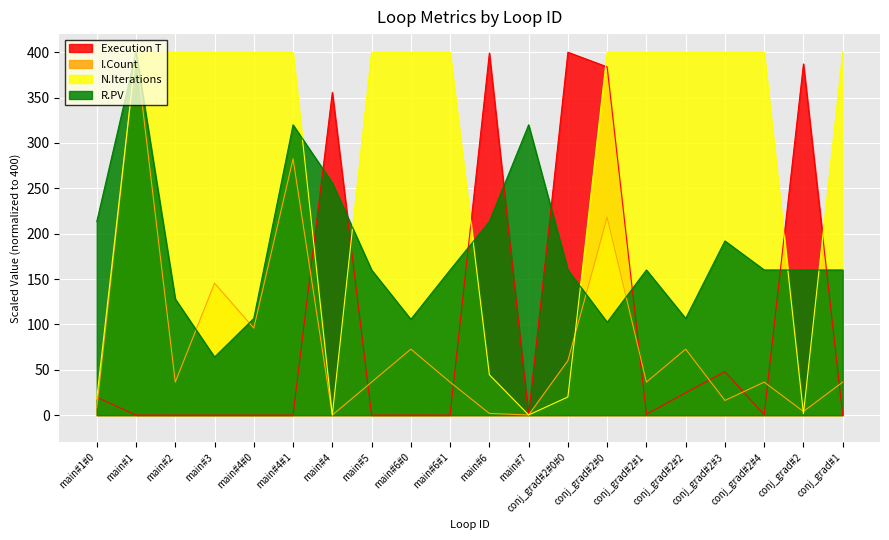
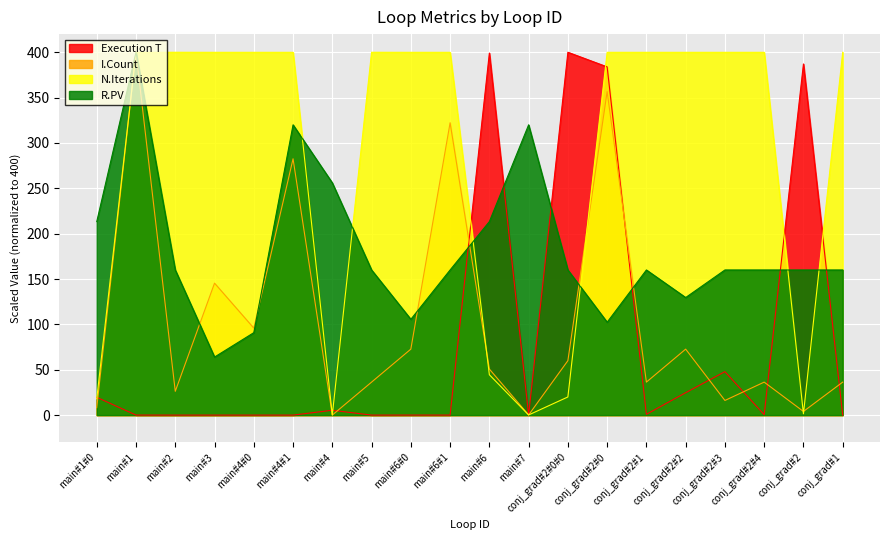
I.Count, main#2: 40 -> 30
R.PV, main#2: 130 -> 160
R.PV, main#4#0: 110 -> 90
Execution T, main#4: 360 -> 10
I.Count, main#6#1: 40 -> 320
I.Count, main#6: 0 -> 50
I.Count, conj_grad#2#0: 220 -> 360
R.PV, conj_grad#2#2: 110 -> 130
R.PV, conj_grad#2#3: 190 -> 160
